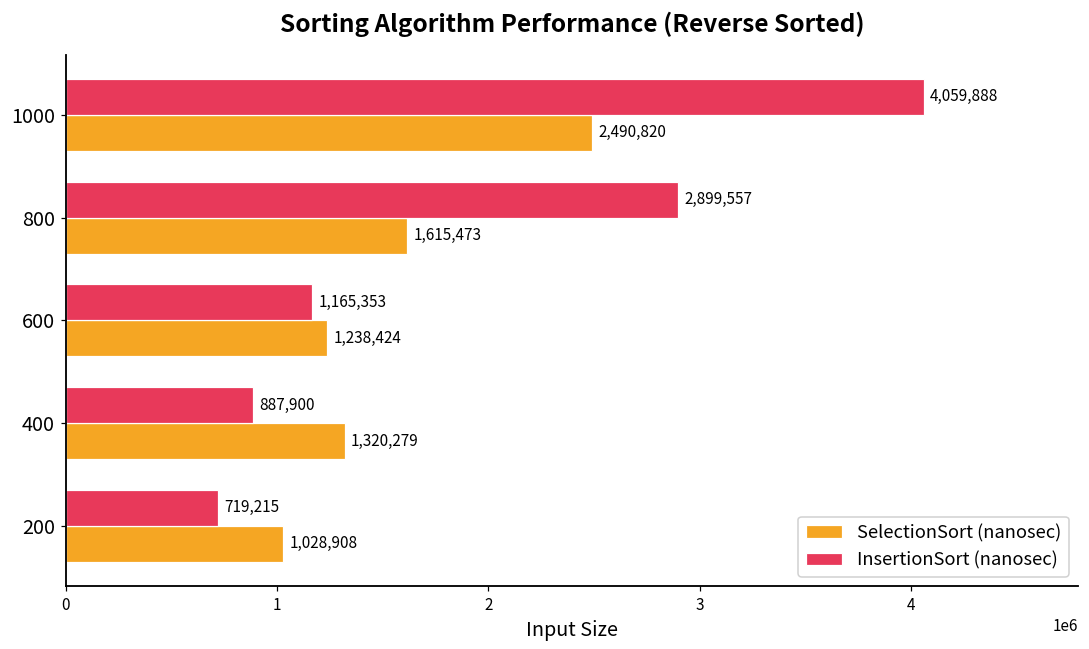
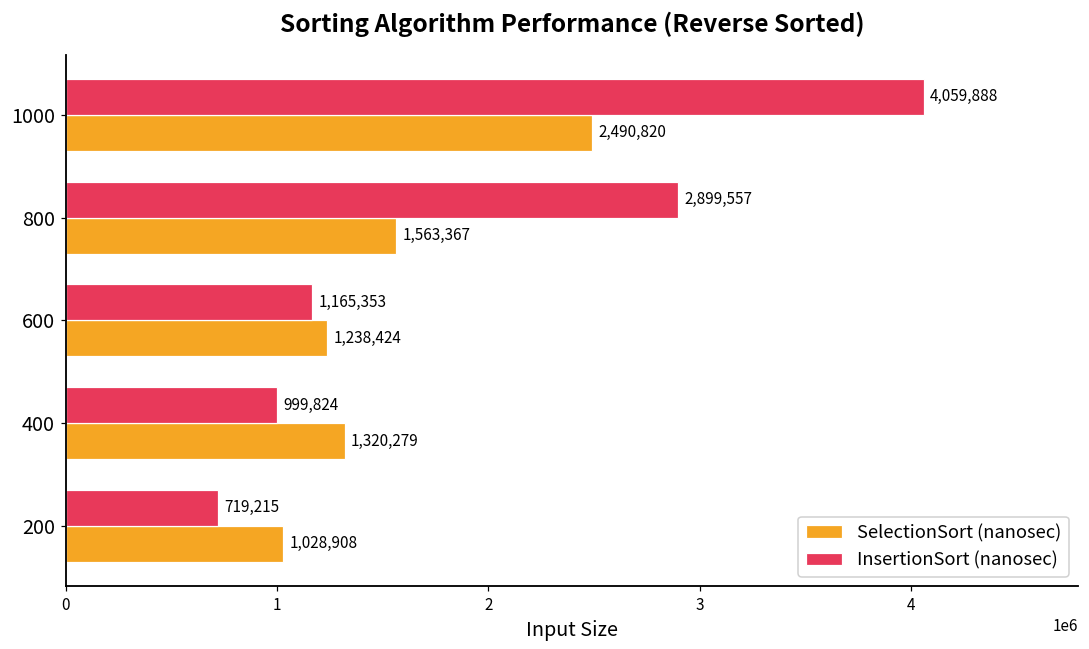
SelectionSort (nanosec), 800: 1,615,473 -> 1,563,367
InsertionSort (nanosec), 400: 887,900 -> 999,824
